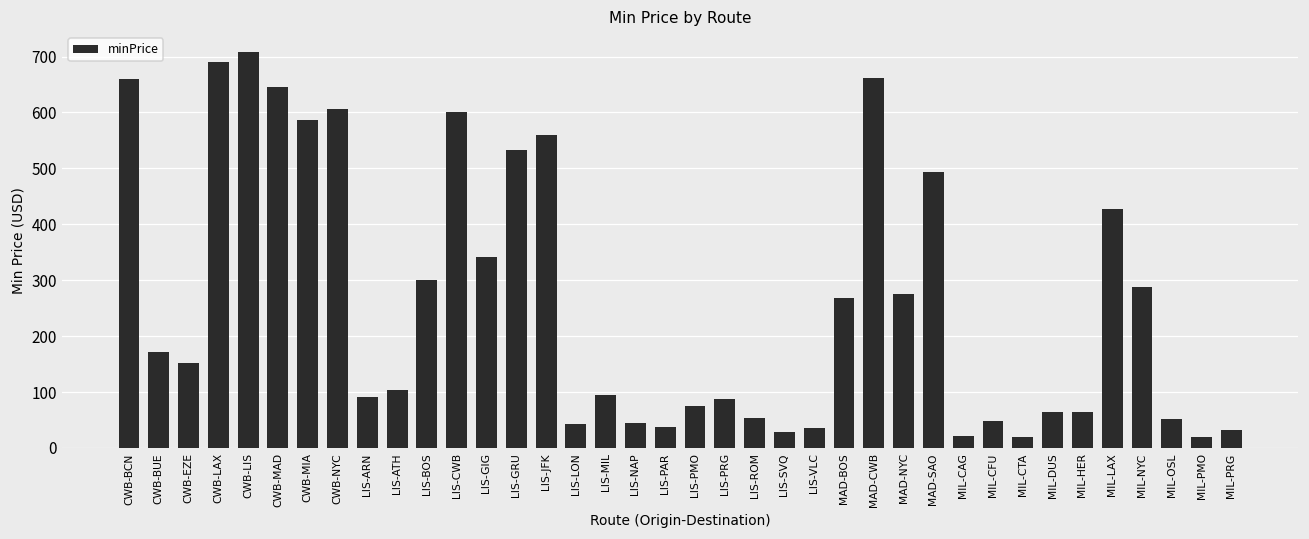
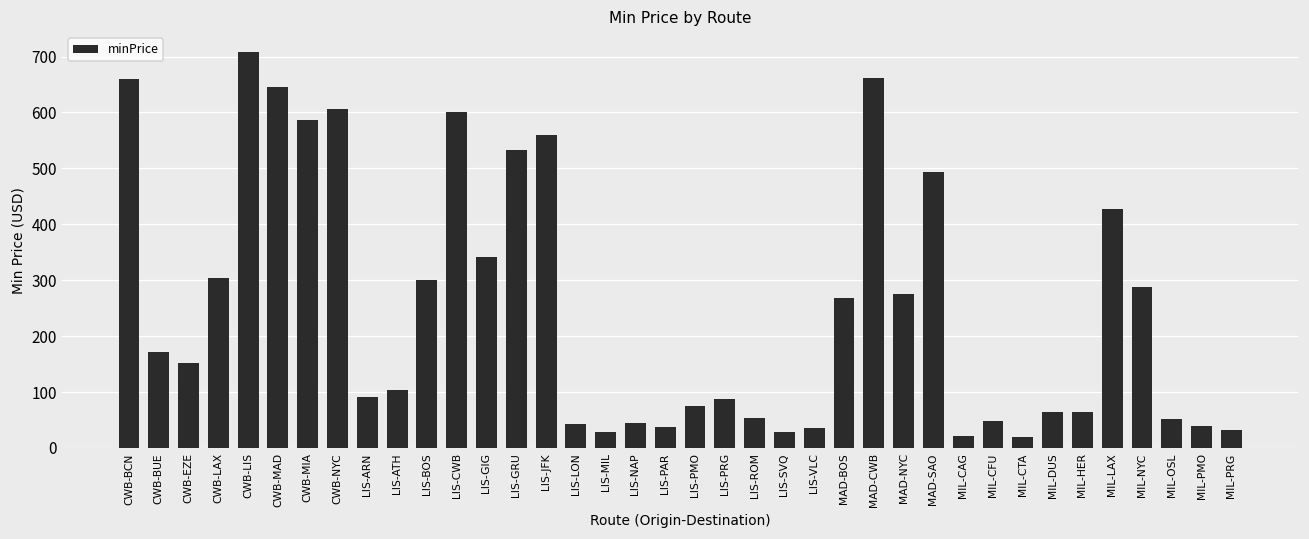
CWB-LAX: 690 -> 300
LIS-MIL: 100 -> 30
MIL-PMO: 20 -> 40
